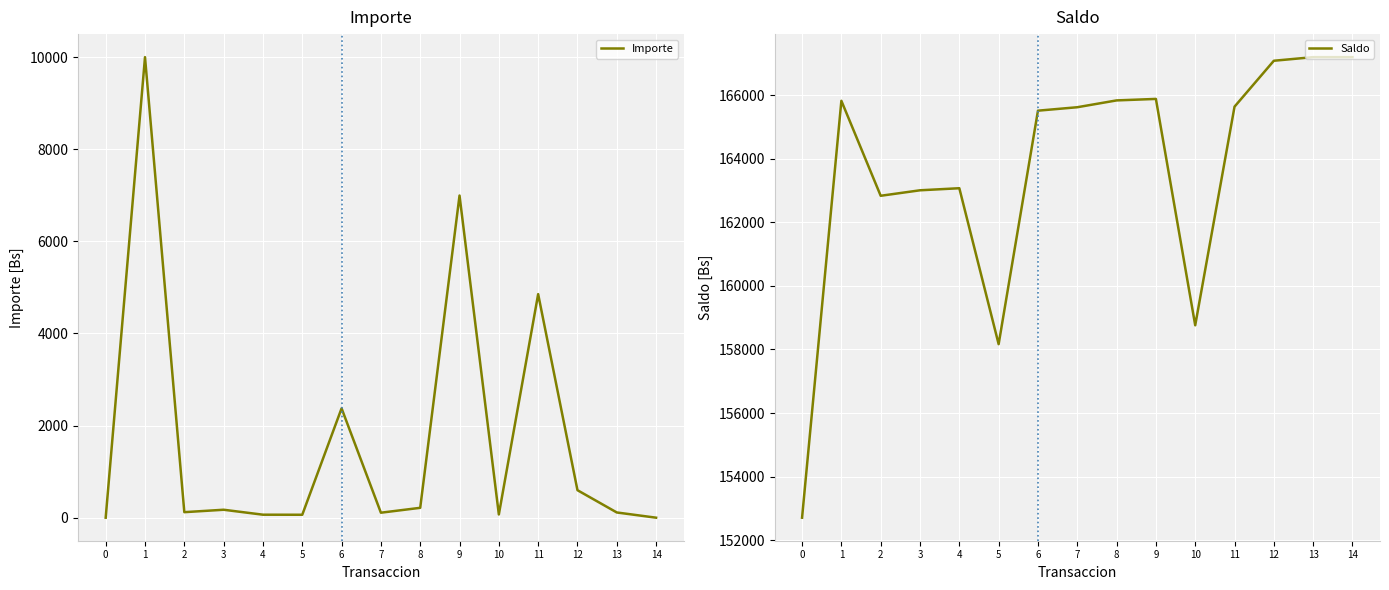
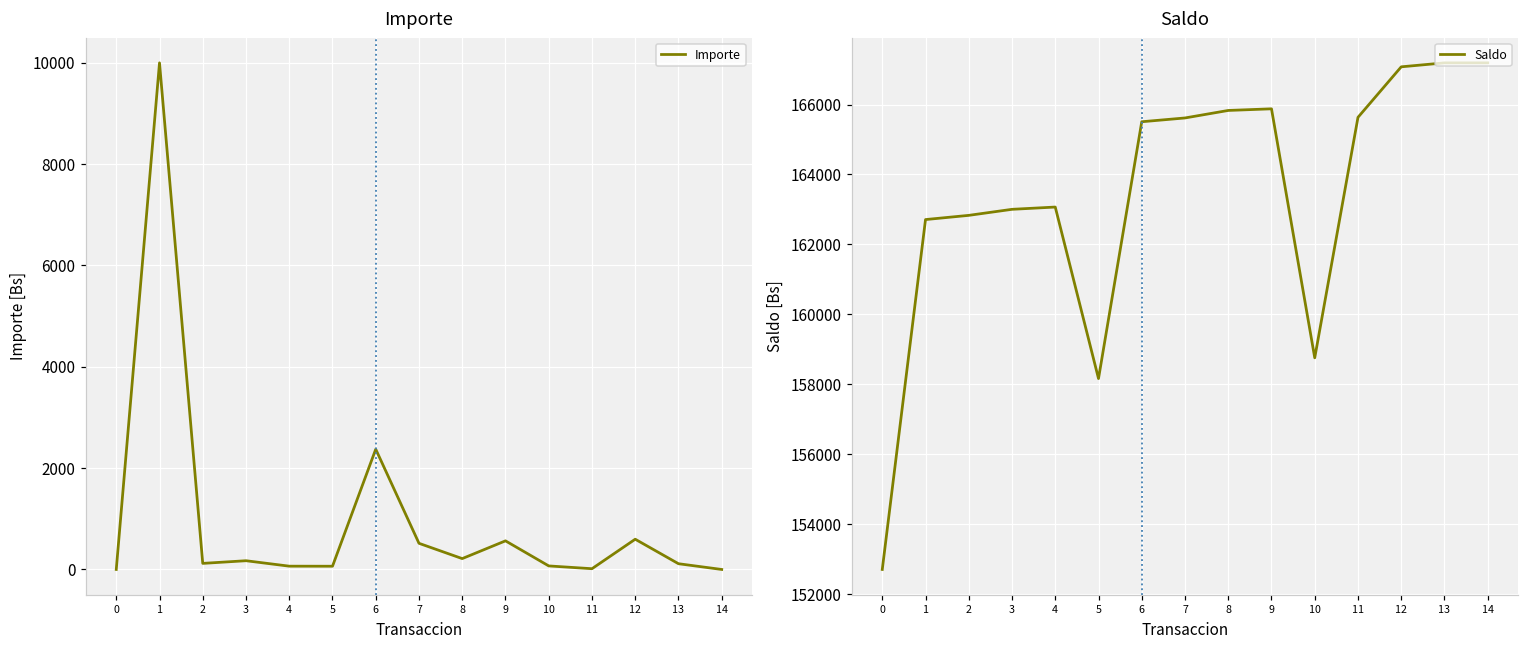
Importe, 7: 100 -> 500
Importe, 9: 7000 -> 600
Importe, 11: 4900 -> 0
Saldo, 1: 165800 -> 162700
